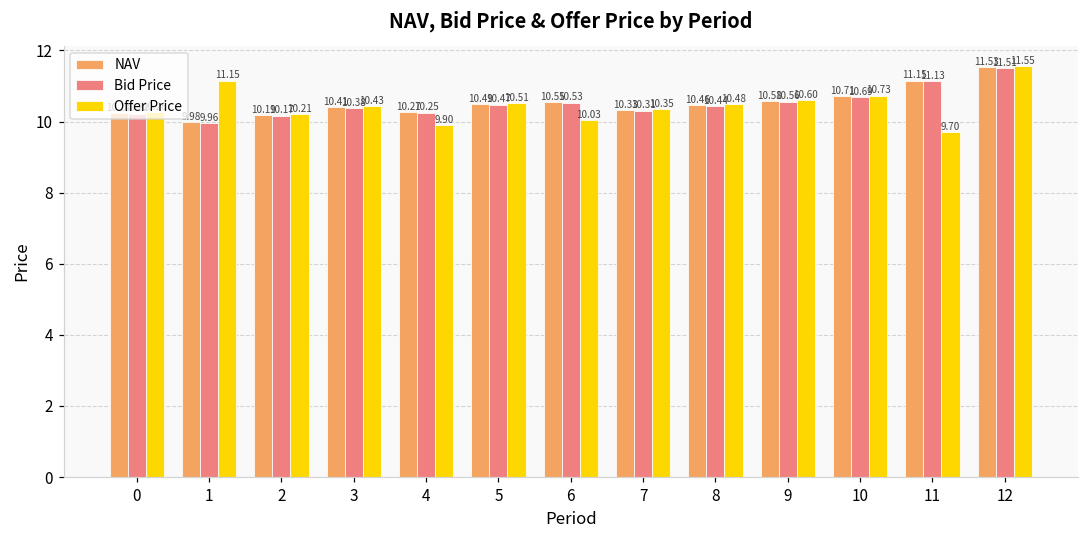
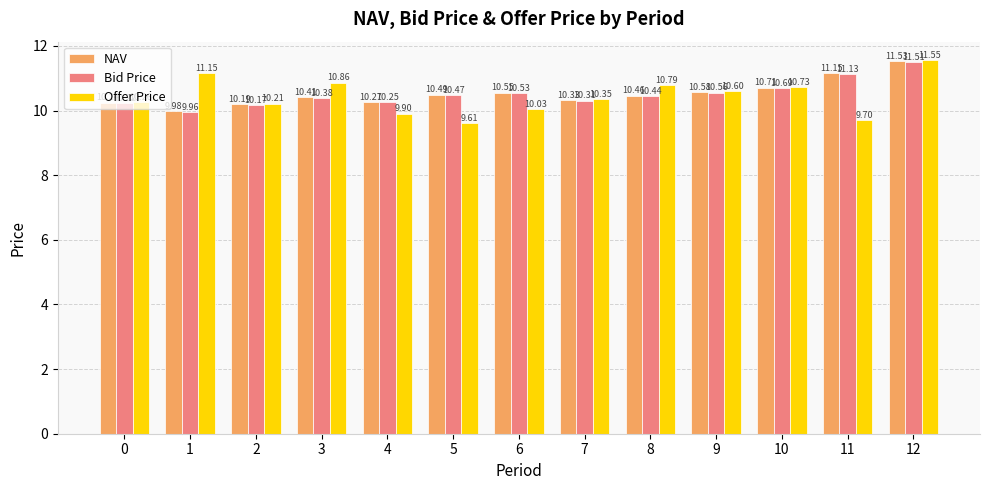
Offer Price, 3: 10.43 -> 10.86
Offer Price, 5: 10.51 -> 9.61
Offer Price, 8: 10.48 -> 10.79
